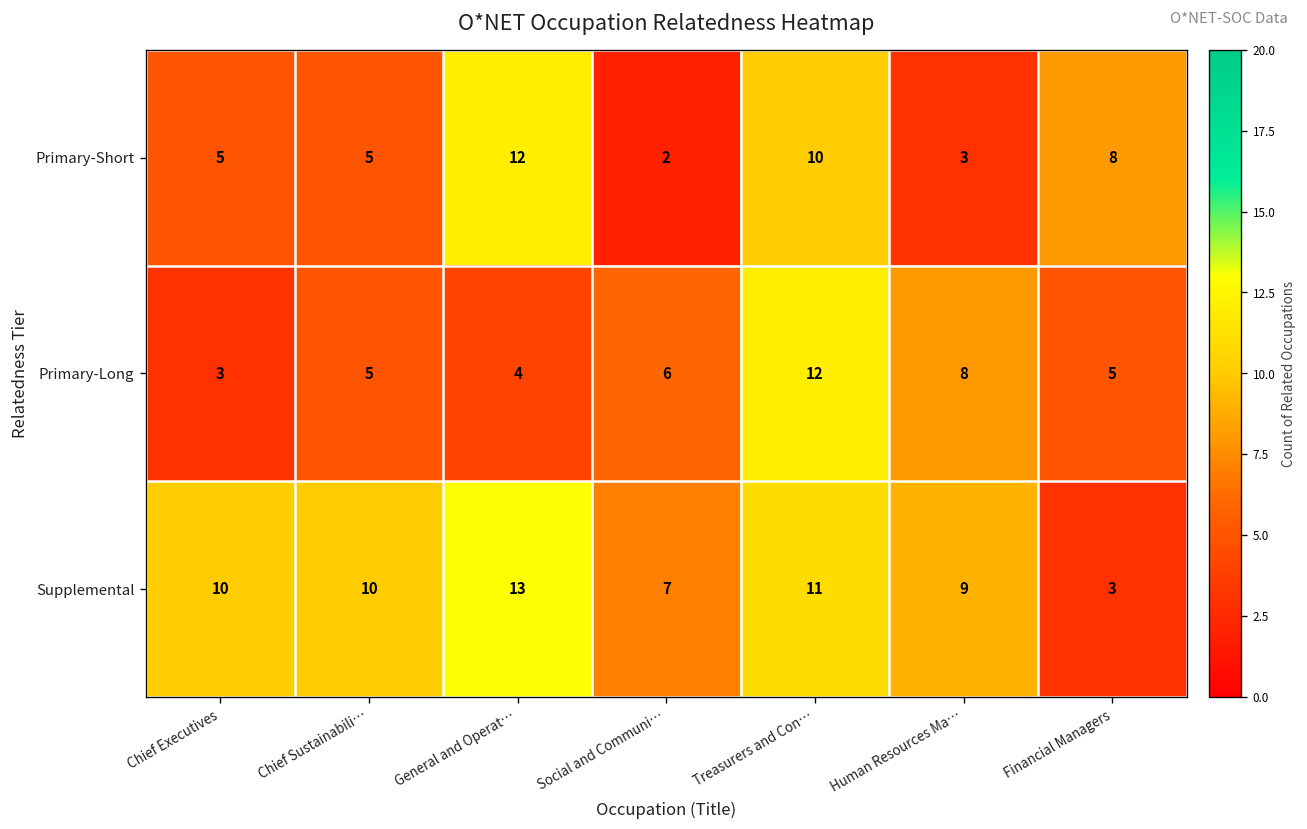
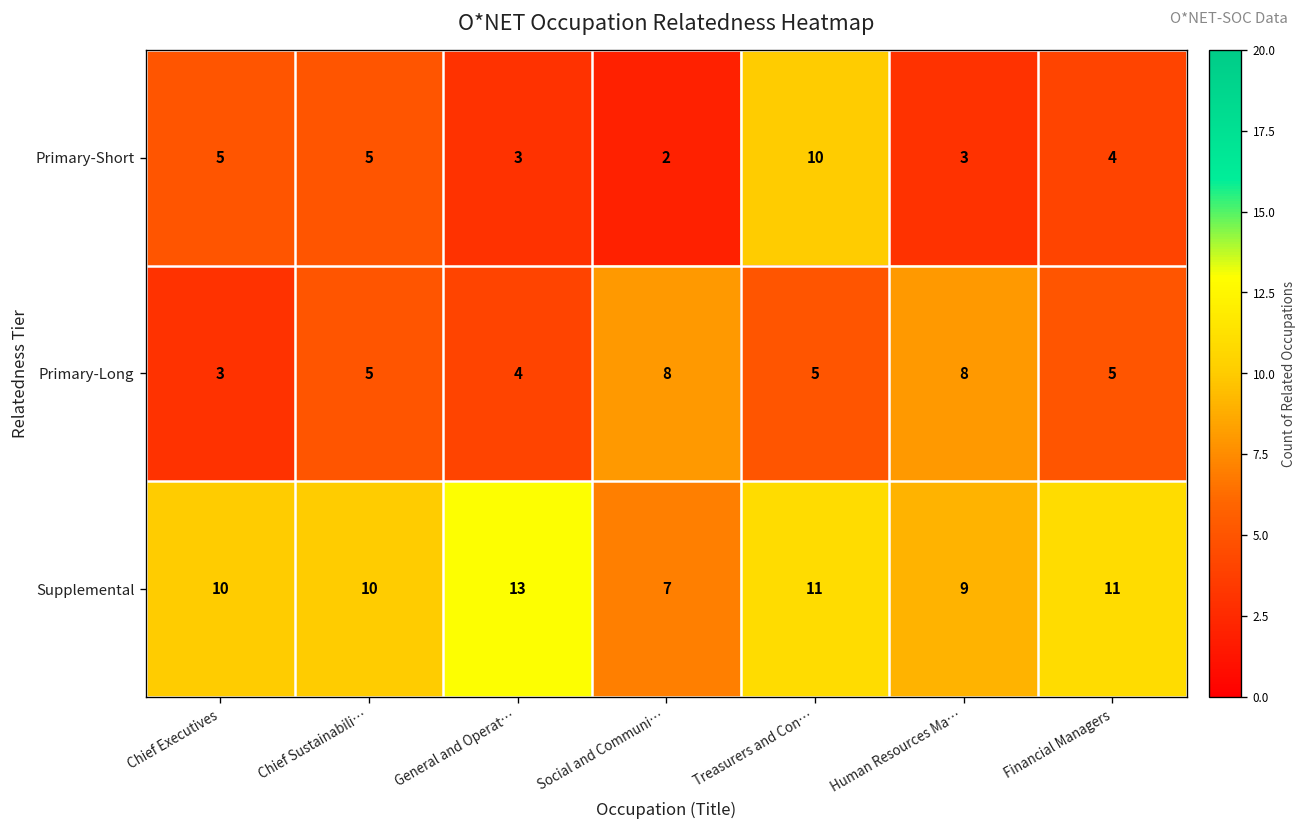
Primary-Short, General and Operat…: 12 -> 3
Primary-Short, Financial Managers: 8 -> 4
Primary-Long, Social and Communi…: 6 -> 8
Primary-Long, Treasurers and Con…: 12 -> 5
Supplemental, Financial Managers: 3 -> 11
